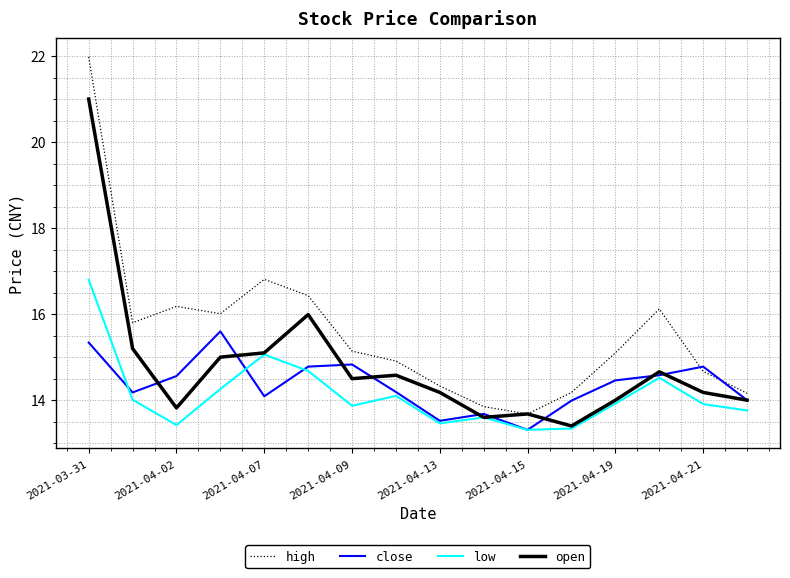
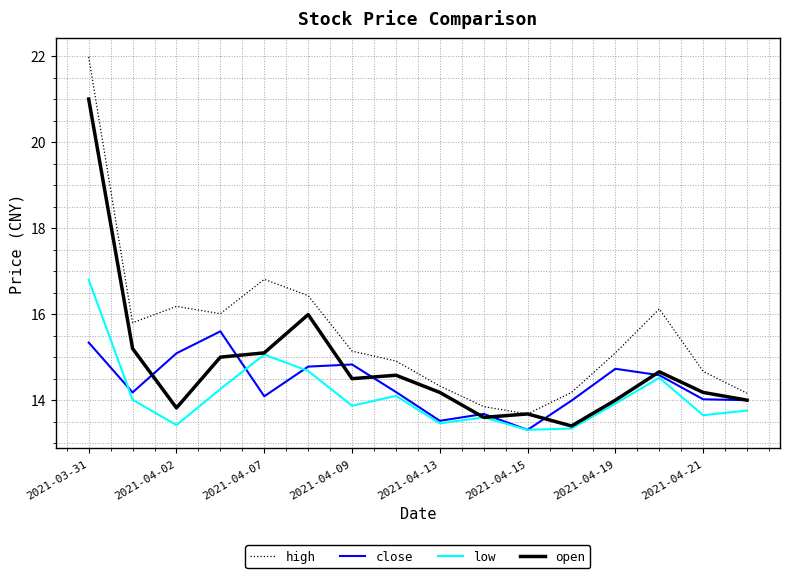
close, 2021-04-02: 14.6 -> 15.1
close, 2021-04-19: 14.5 -> 14.7
close, 2021-04-21: 14.8 -> 14.0
low, 2021-04-21: 13.9 -> 13.7
